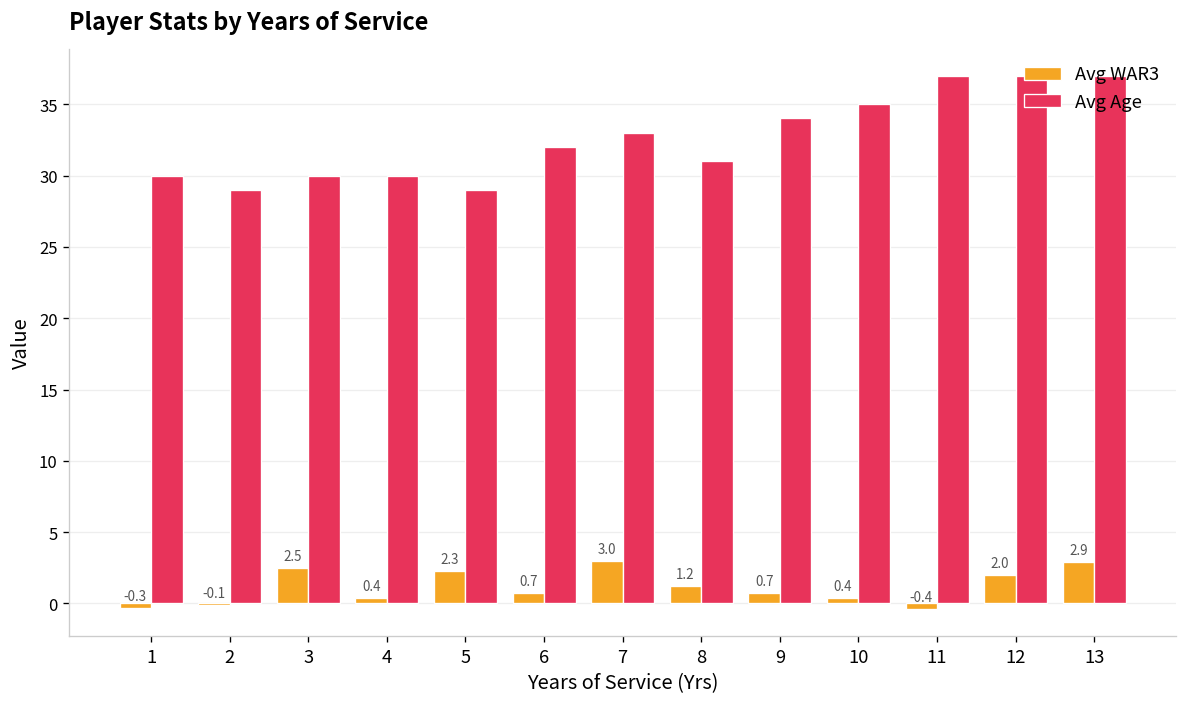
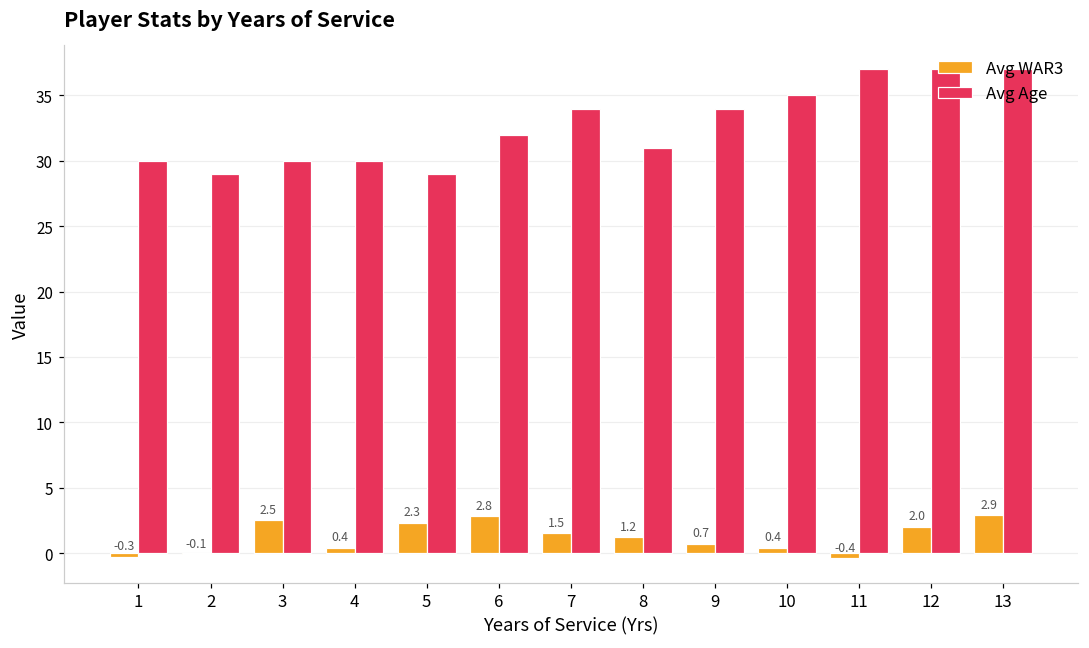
Avg WAR3, 6: 0.7 -> 2.8
Avg WAR3, 7: 3.0 -> 1.5
Avg Age, 7: 33 -> 34
